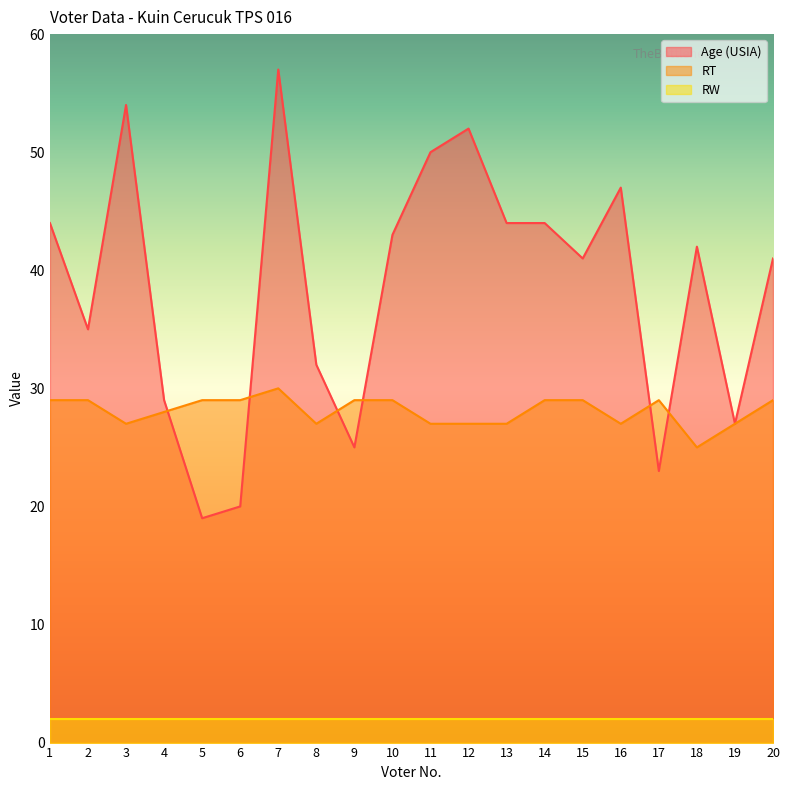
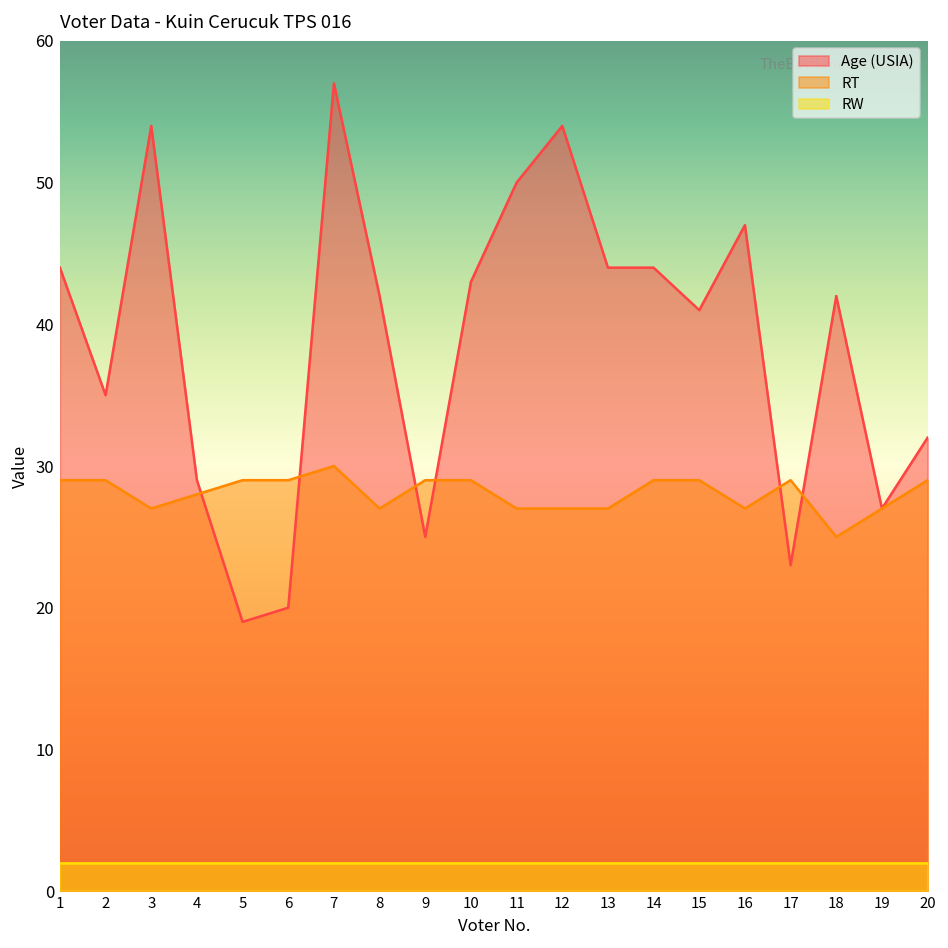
Age (USIA), 8: 32 -> 42
Age (USIA), 12: 52 -> 54
Age (USIA), 20: 41 -> 32
